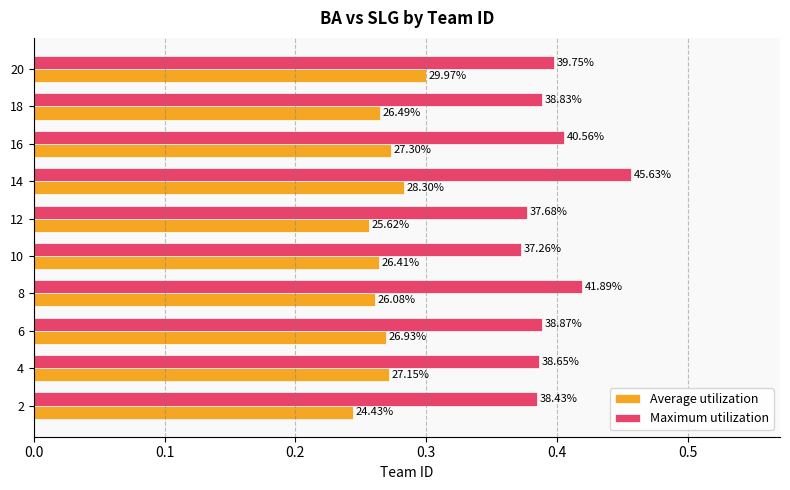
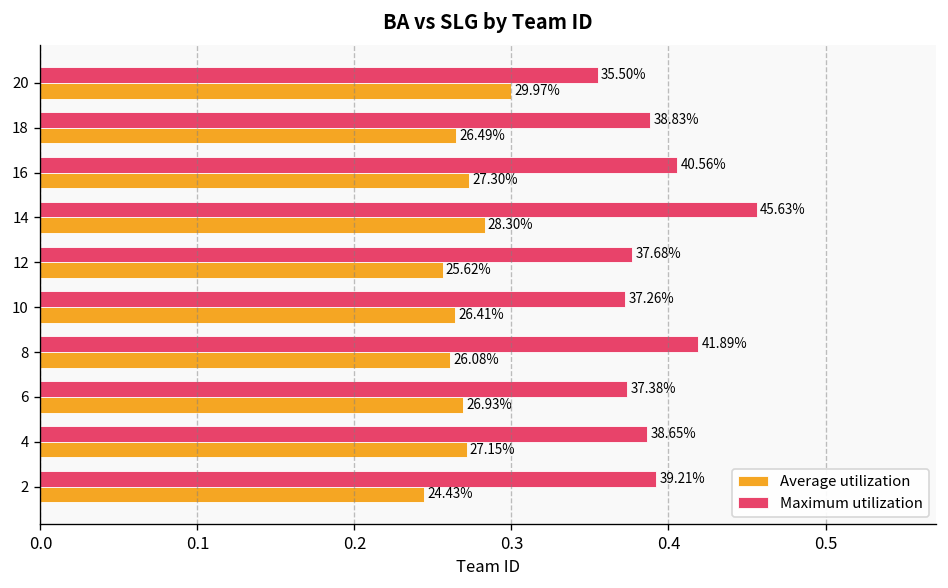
Maximum utilization, 20: 39.75% -> 35.50%
Maximum utilization, 6: 38.87% -> 37.38%
Maximum utilization, 2: 38.43% -> 39.21%
